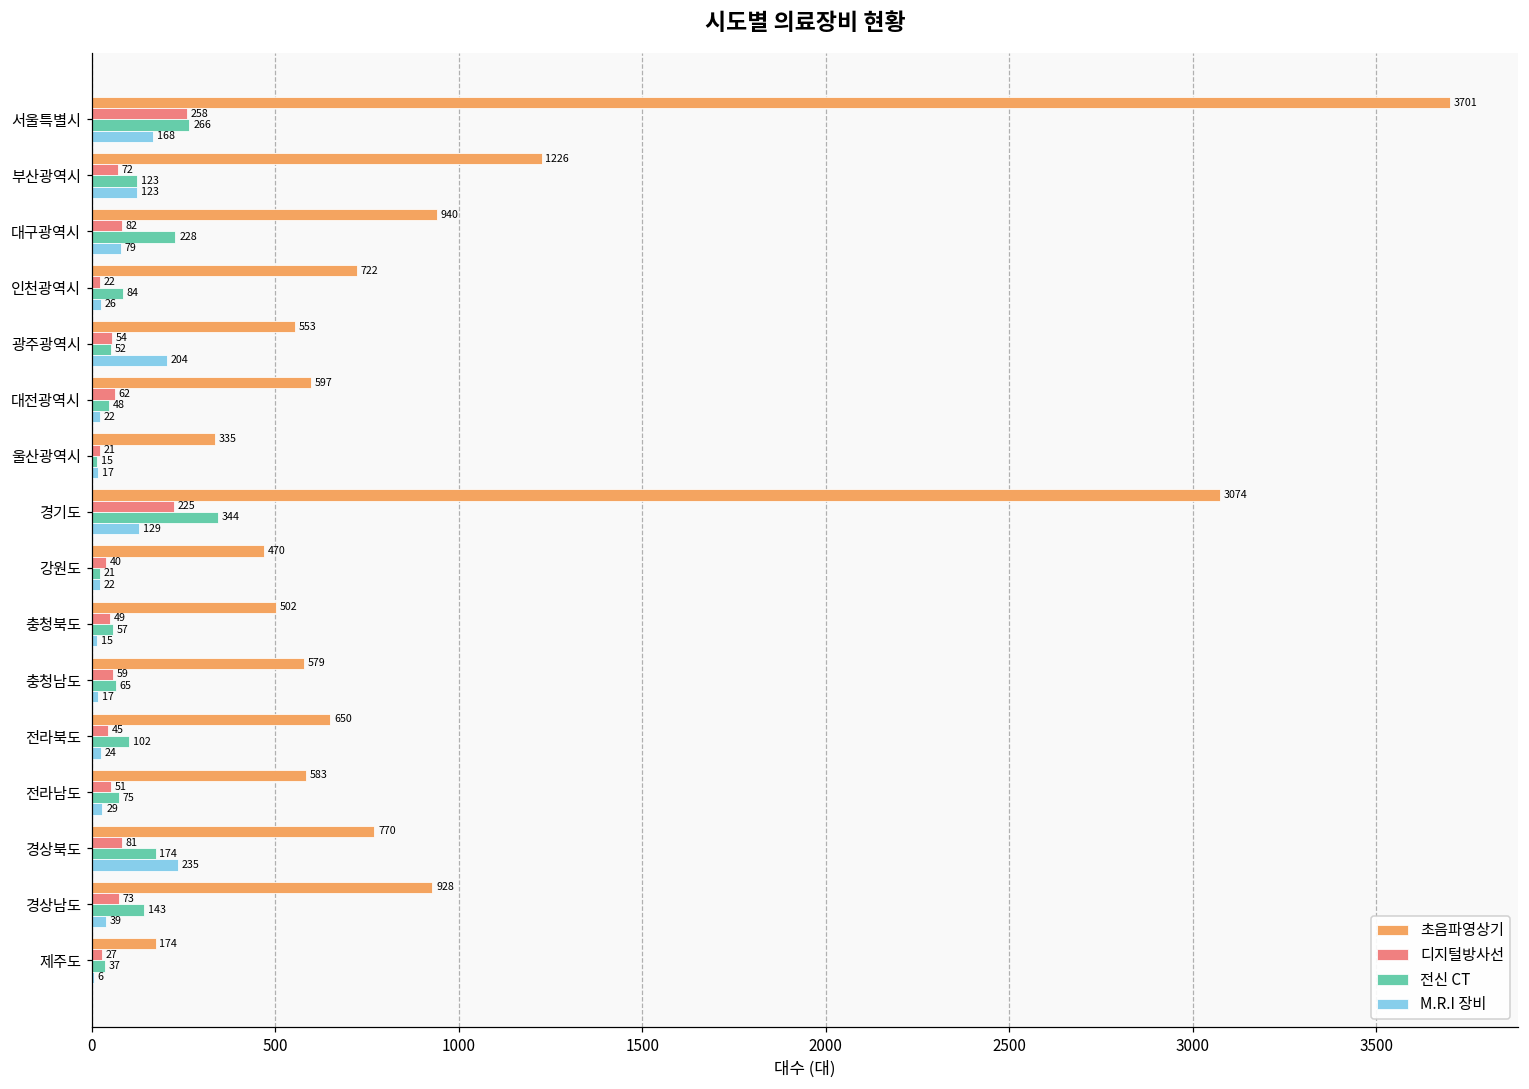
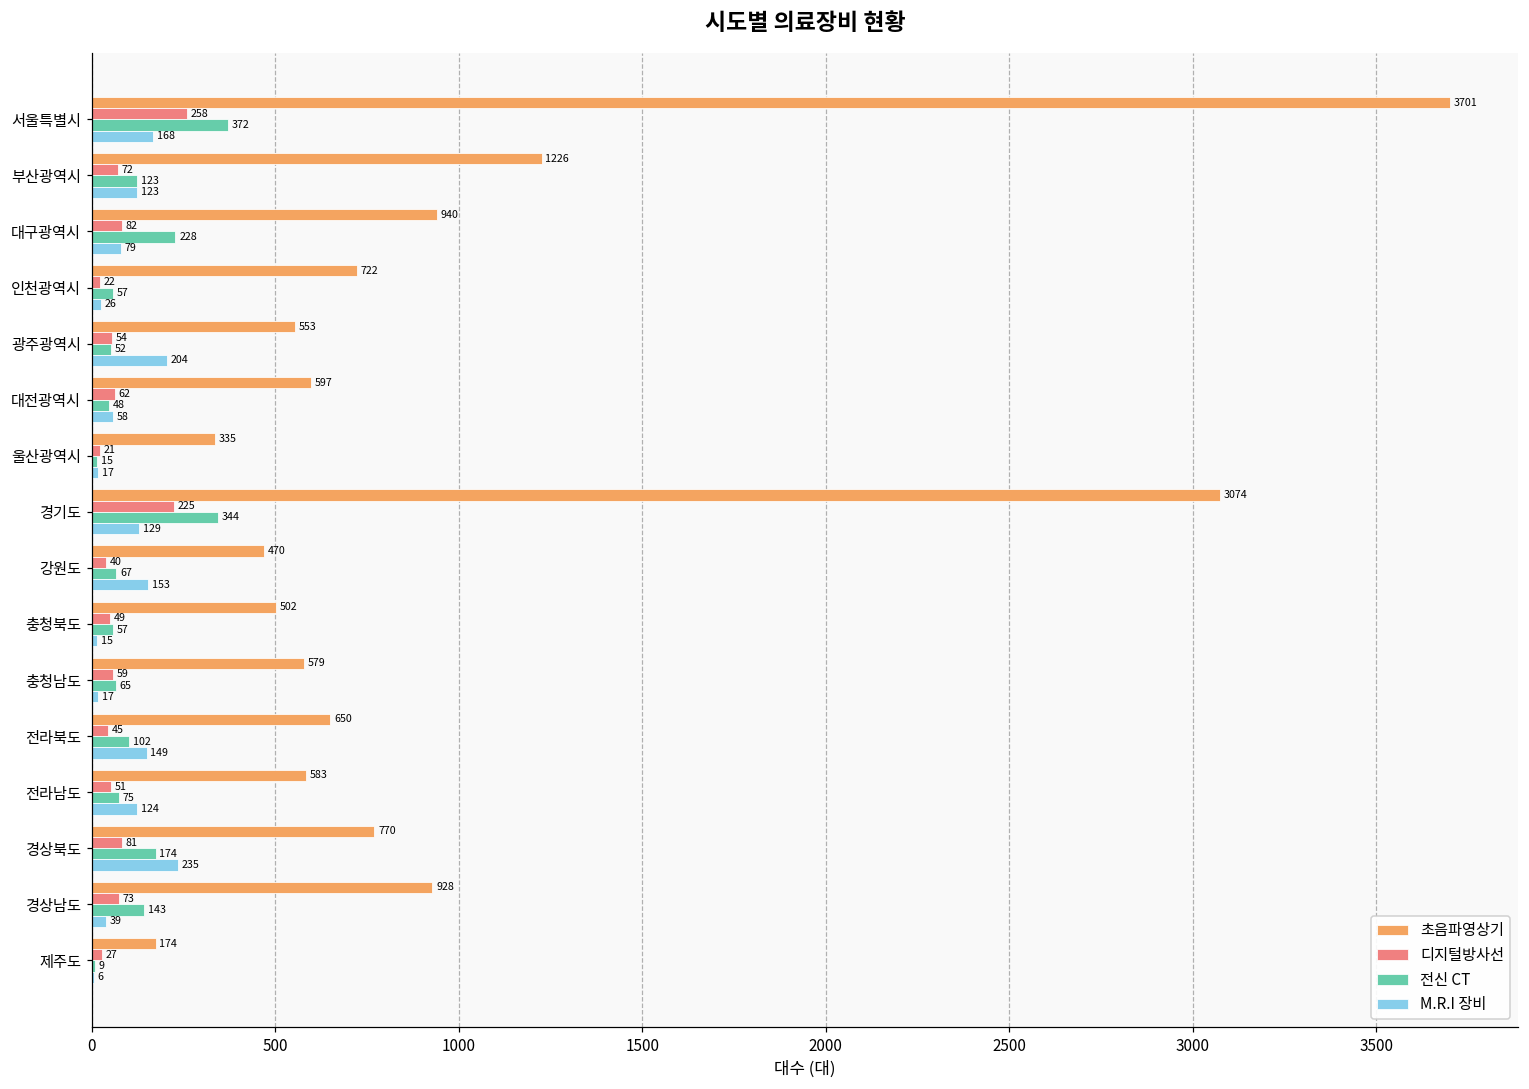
전신 CT, 서울특별시: 266 -> 372
전신 CT, 인천광역시: 84 -> 57
M.R.I 장비, 대전광역시: 22 -> 58
전신 CT, 강원도: 21 -> 67
M.R.I 장비, 강원도: 22 -> 153
M.R.I 장비, 전라북도: 24 -> 149
M.R.I 장비, 전라남도: 29 -> 124
전신 CT, 제주도: 37 -> 9
